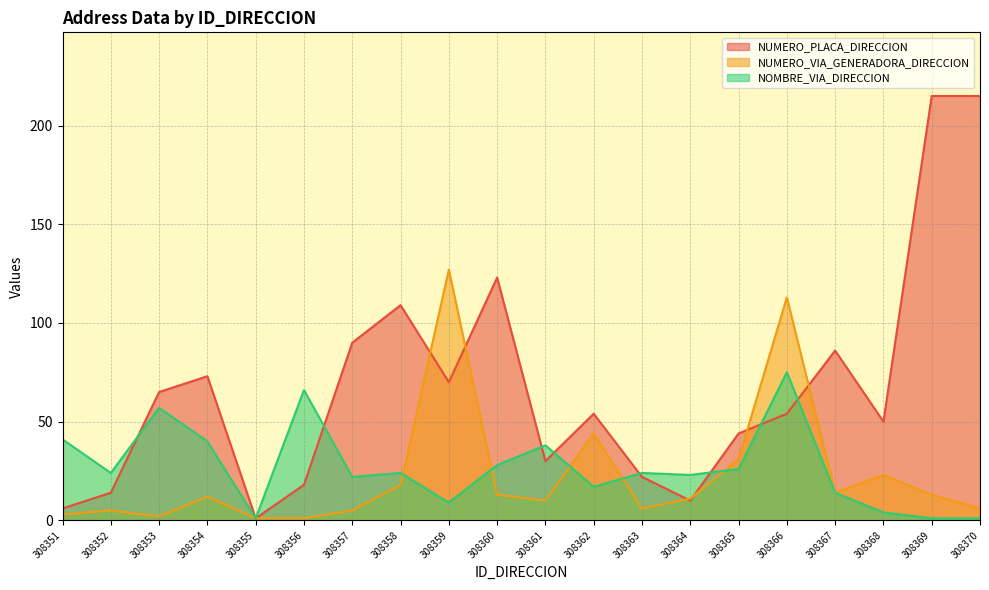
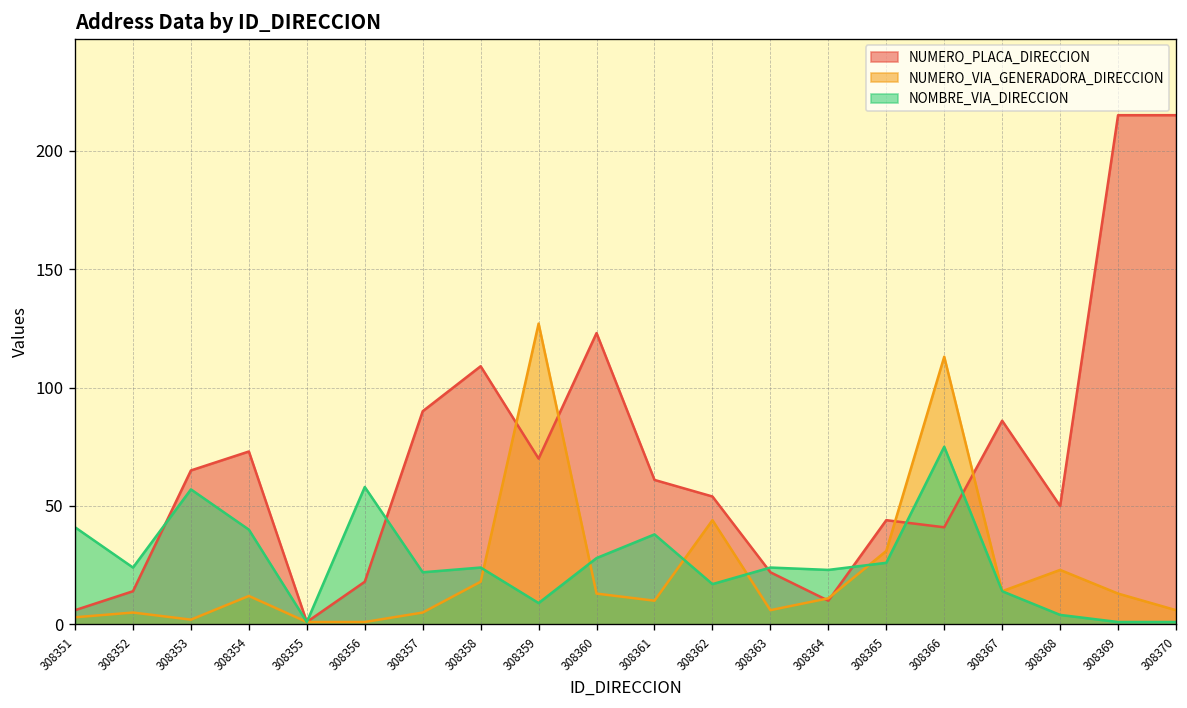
NOMBRE_VIA_DIRECCION, 308356: 66 -> 58
NUMERO_PLACA_DIRECCION, 308361: 30 -> 61
NUMERO_PLACA_DIRECCION, 308366: 54 -> 41
